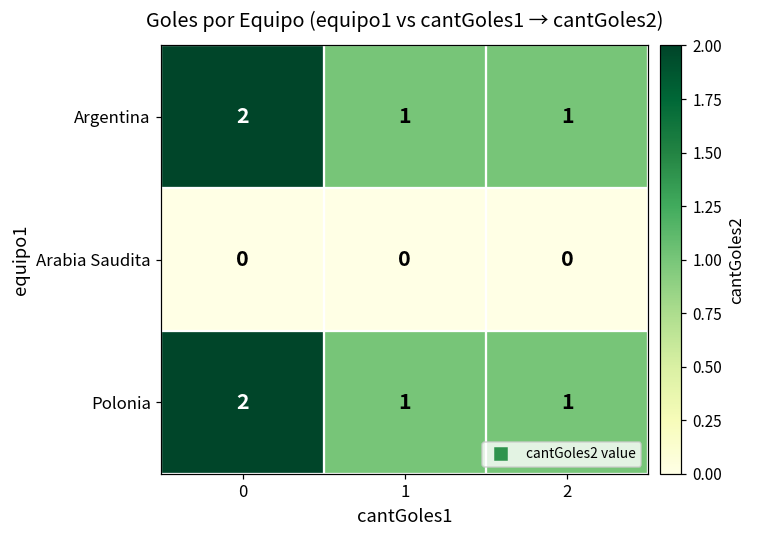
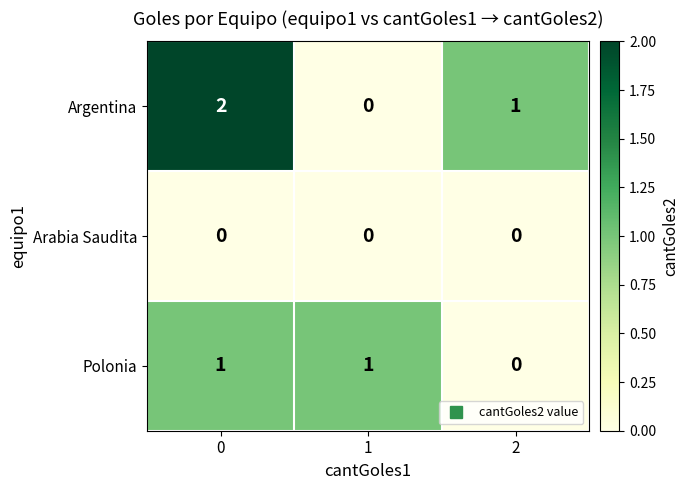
Argentina, 1: 1 -> 0
Polonia, 0: 2 -> 1
Polonia, 2: 1 -> 0
